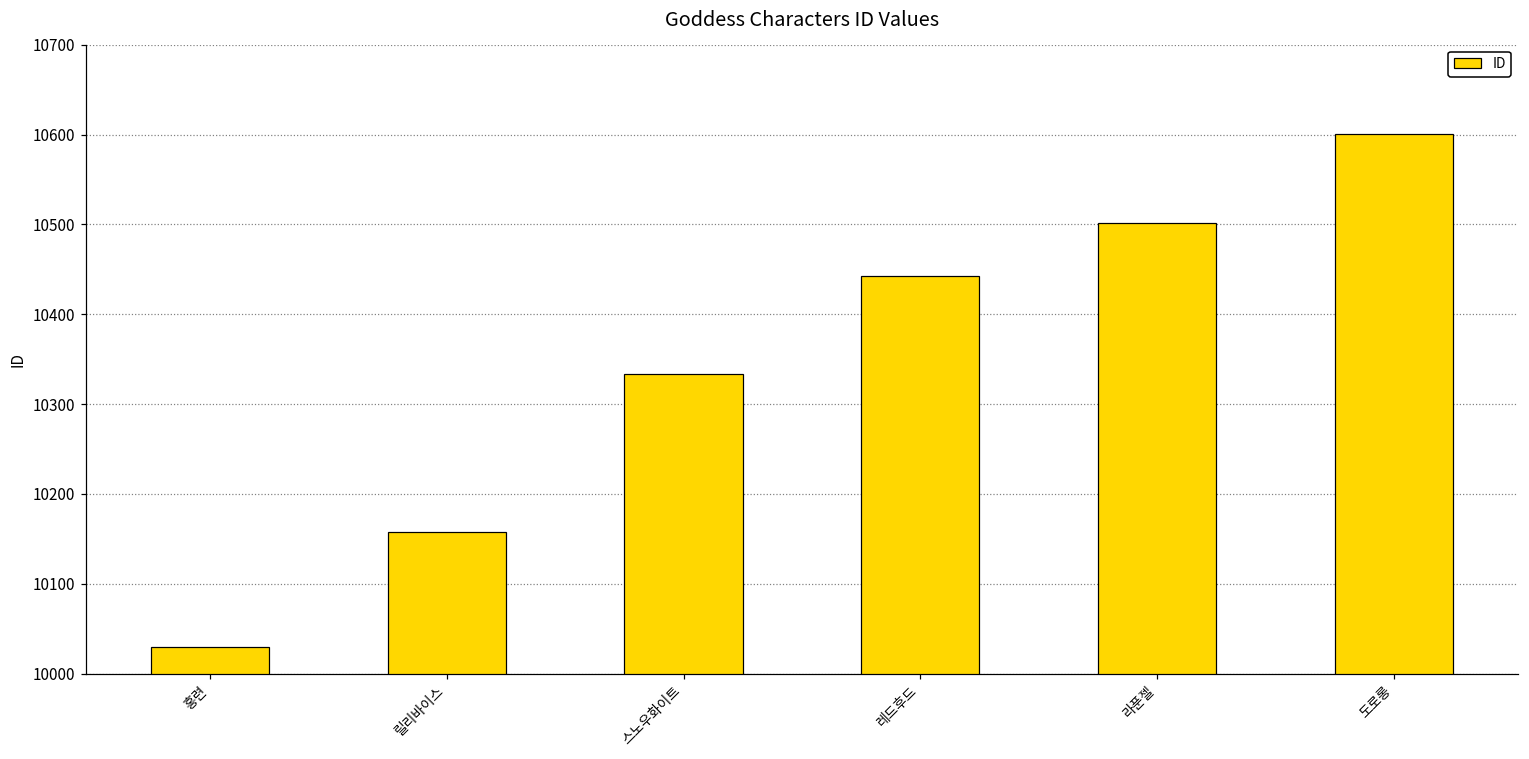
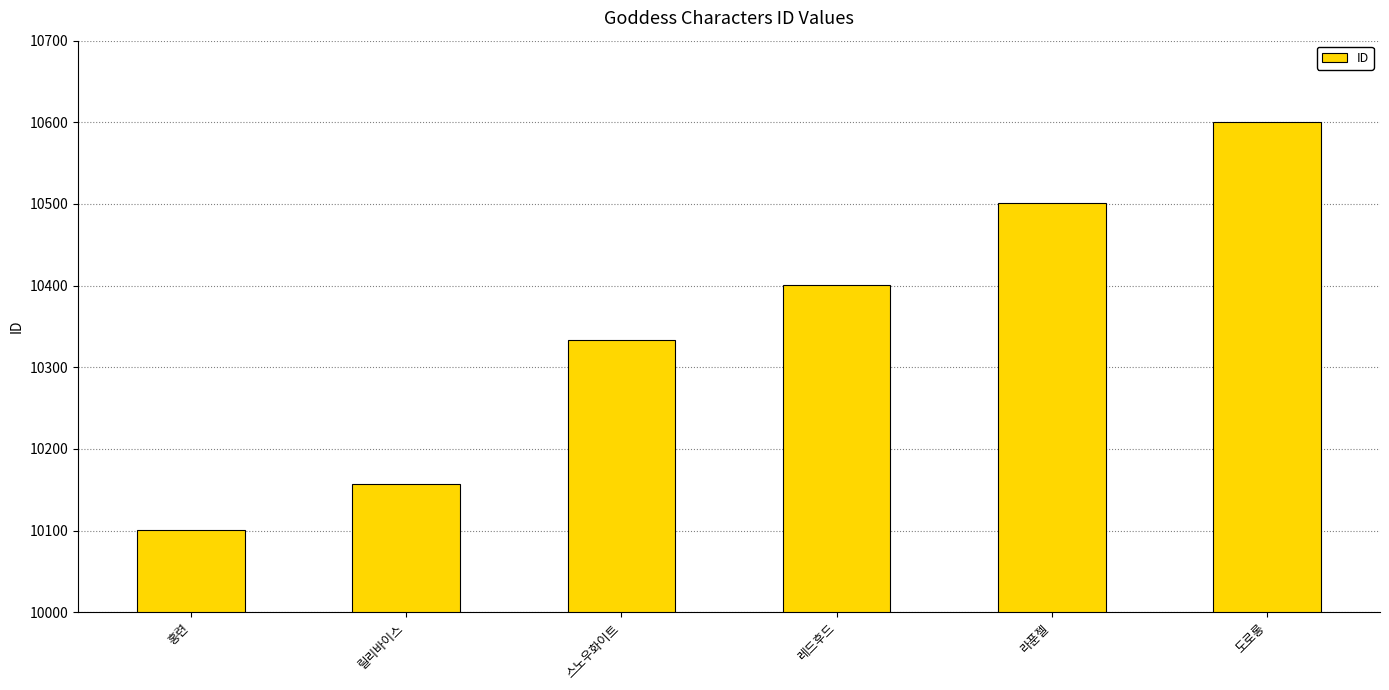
홍련: 10030 -> 10100
레드후드: 10440 -> 10400
